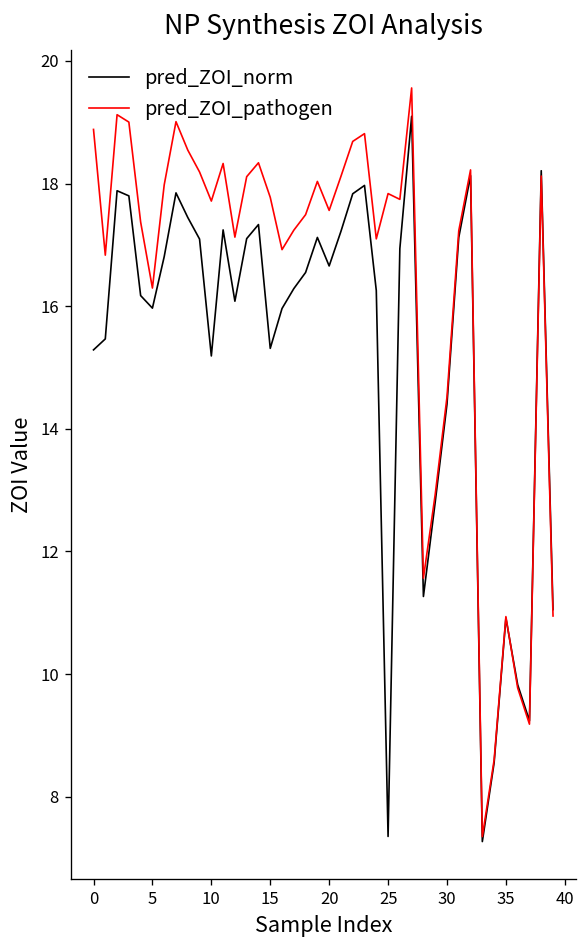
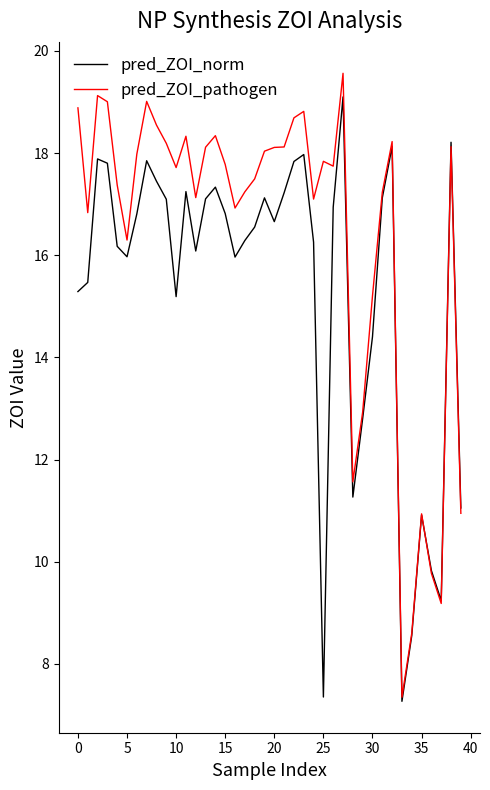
pred_ZOI_norm, 15: 15.3 -> 16.8
pred_ZOI_pathogen, 20: 17.6 -> 18.1
pred_ZOI_pathogen, 30: 14.5 -> 15.2
